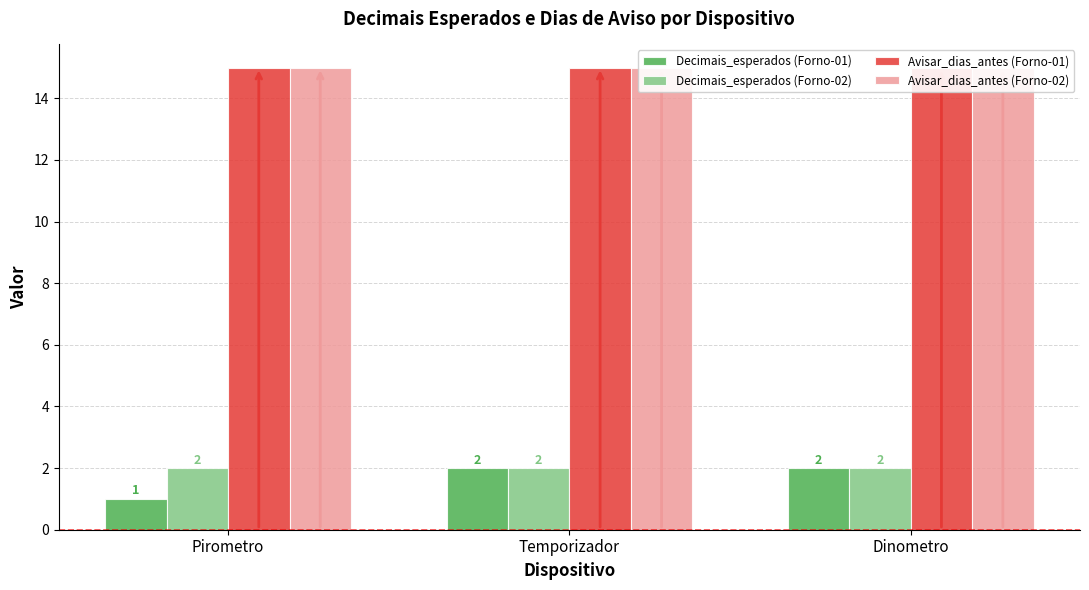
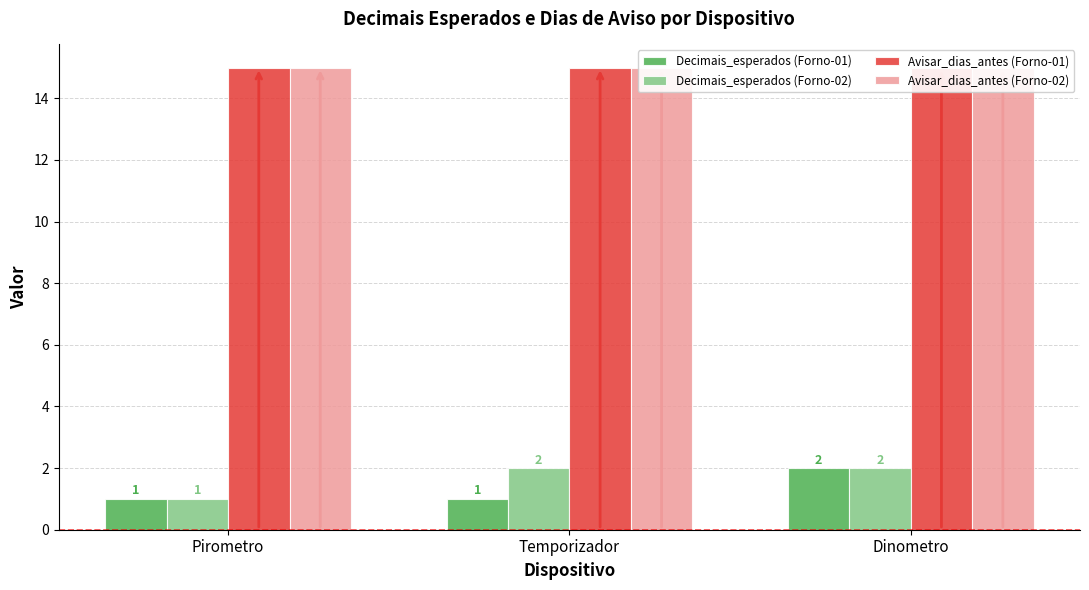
Decimais_esperados (Forno-02), Pirometro: 2 -> 1
Decimais_esperados (Forno-01), Temporizador: 2 -> 1
